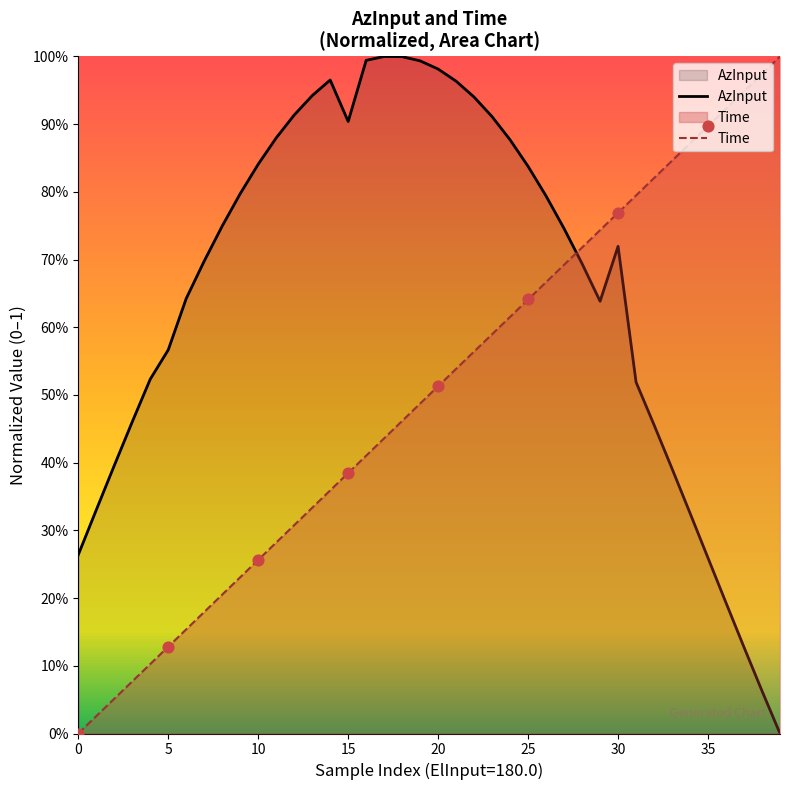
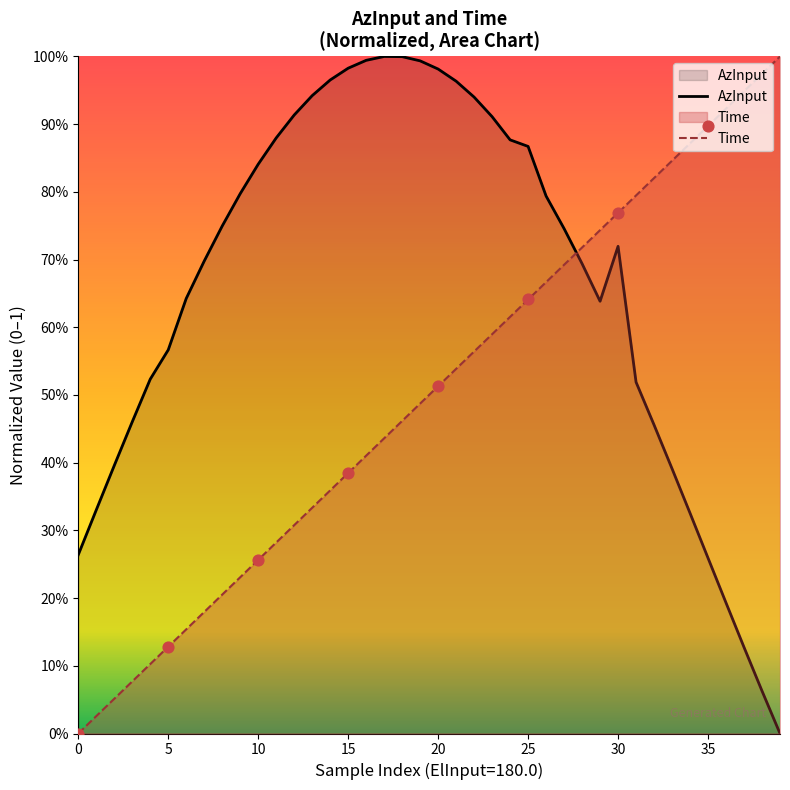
AzInput, 15: 90% -> 98%
AzInput, 25: 84% -> 87%
